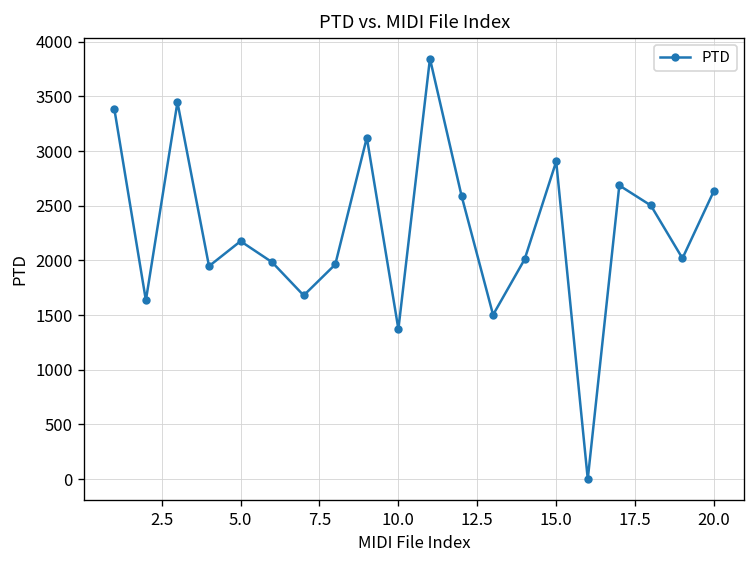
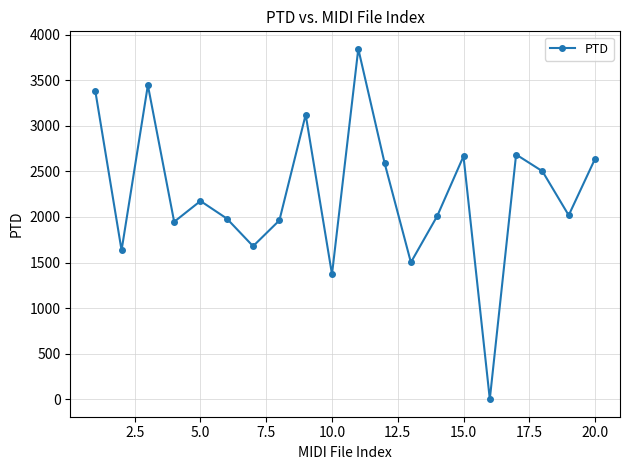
15.0: 2900 -> 2700
